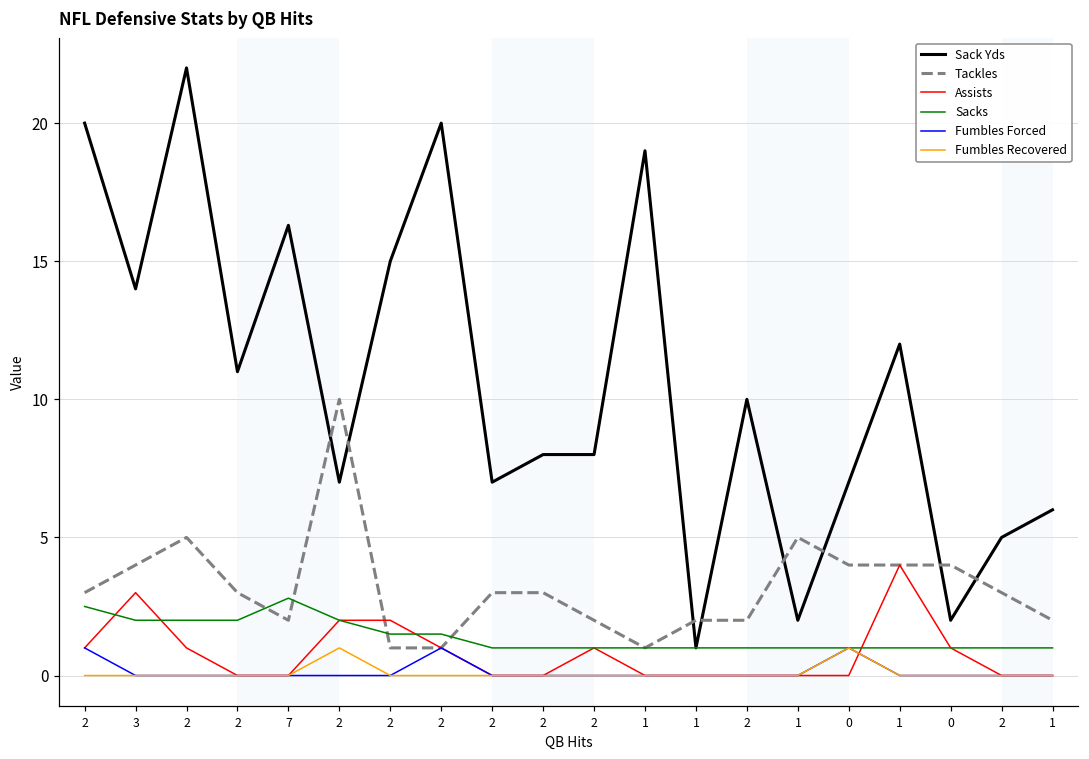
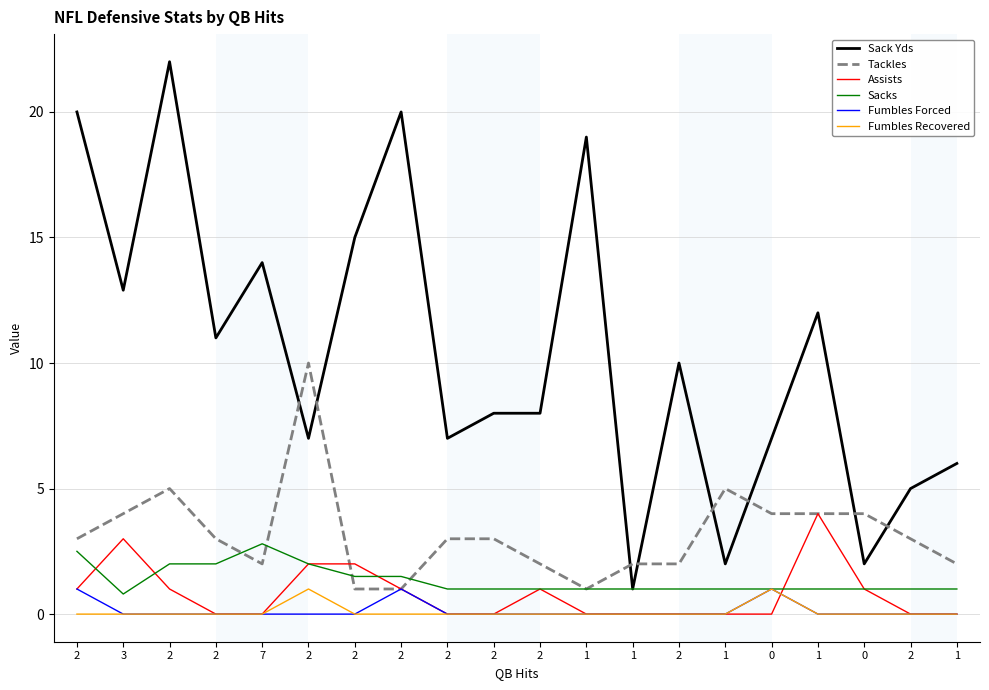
Sack Yds, 3: 14.0 -> 12.9
Sacks, 3: 2.0 -> 0.8
Sack Yds, 7: 16.3 -> 14.0
